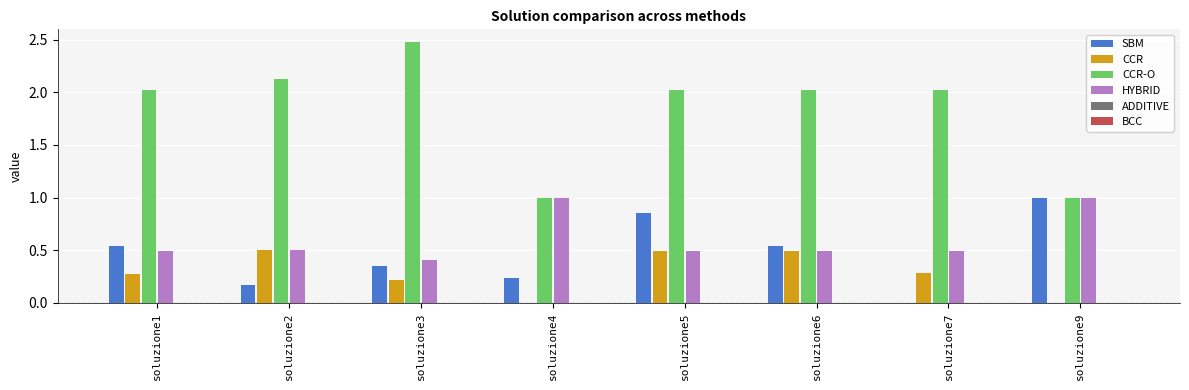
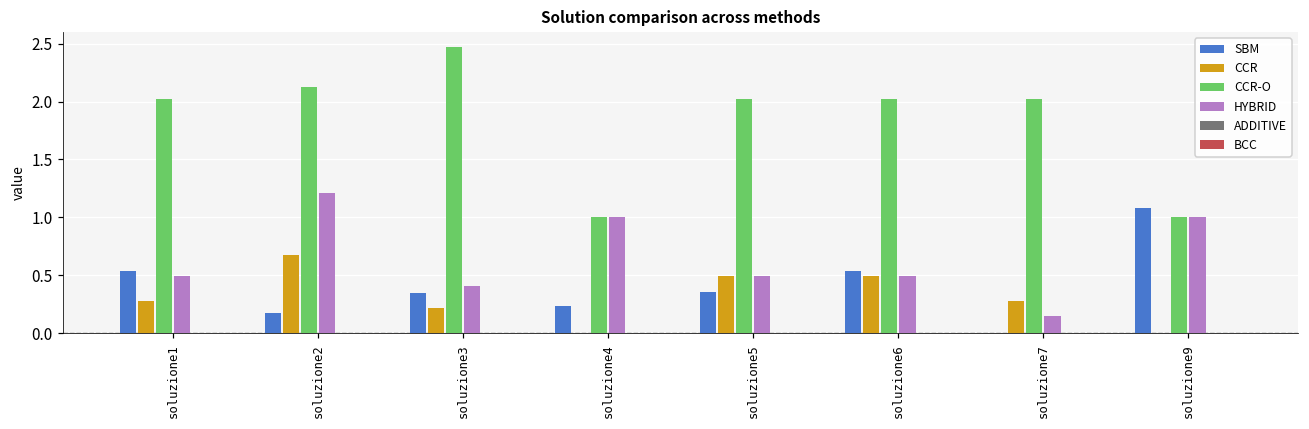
CCR, soluzione2: 0.50 -> 0.67
HYBRID, soluzione2: 0.50 -> 1.21
SBM, soluzione5: 0.85 -> 0.36
HYBRID, soluzione7: 0.49 -> 0.15
SBM, soluzione9: 1.00 -> 1.08
